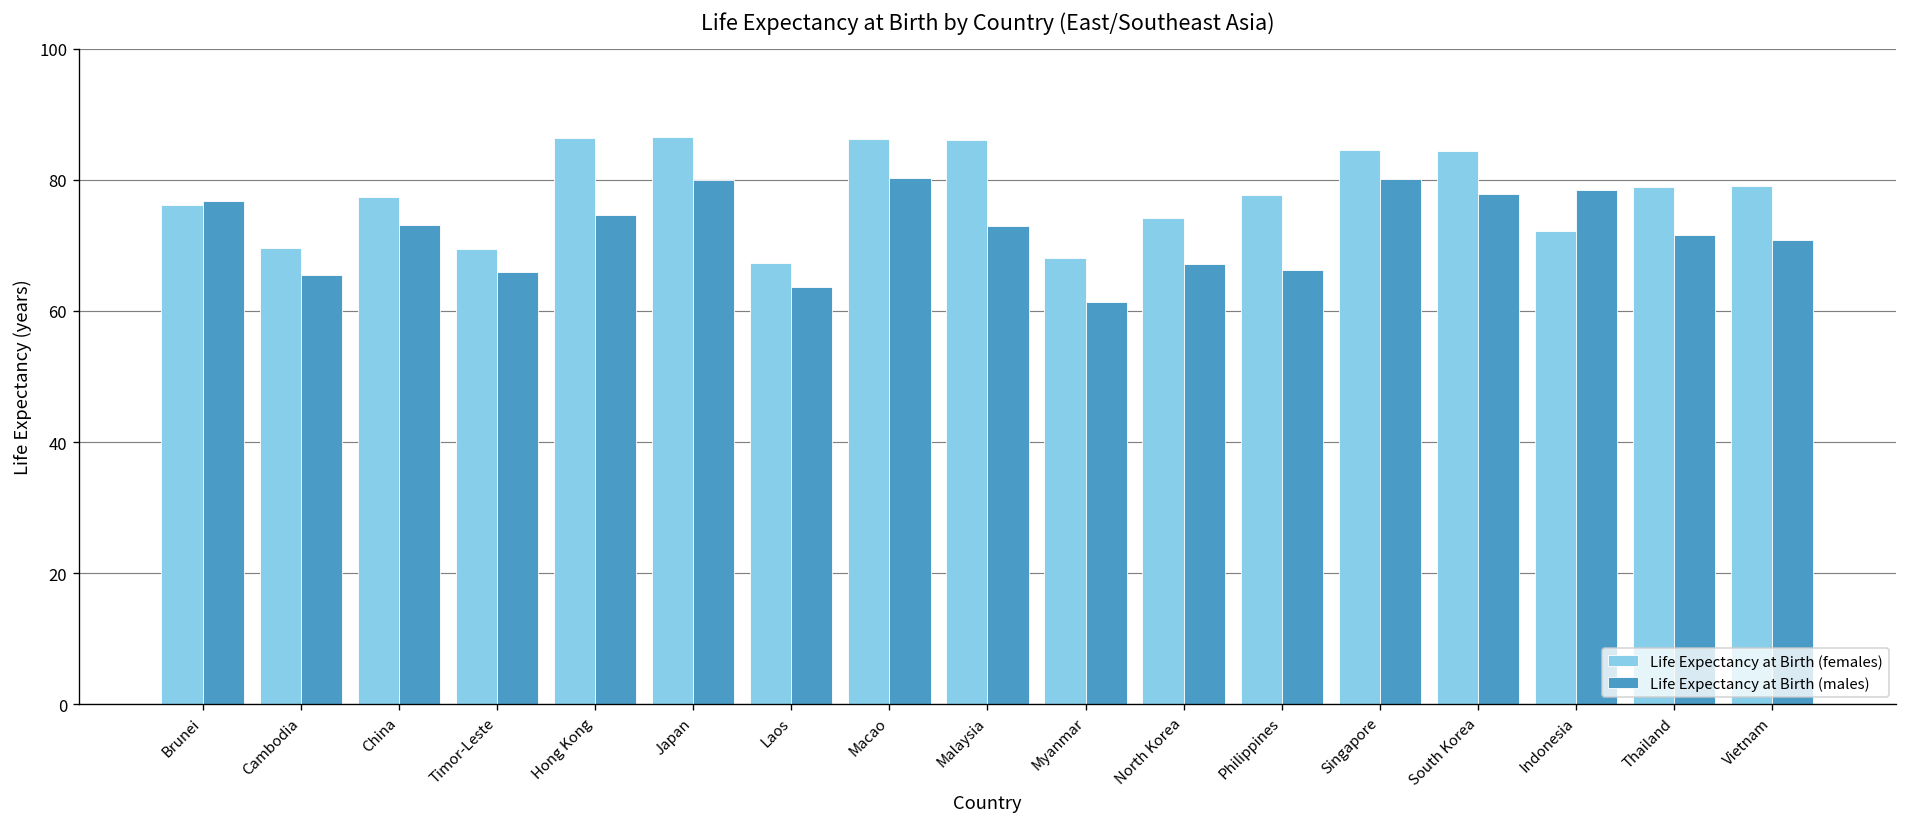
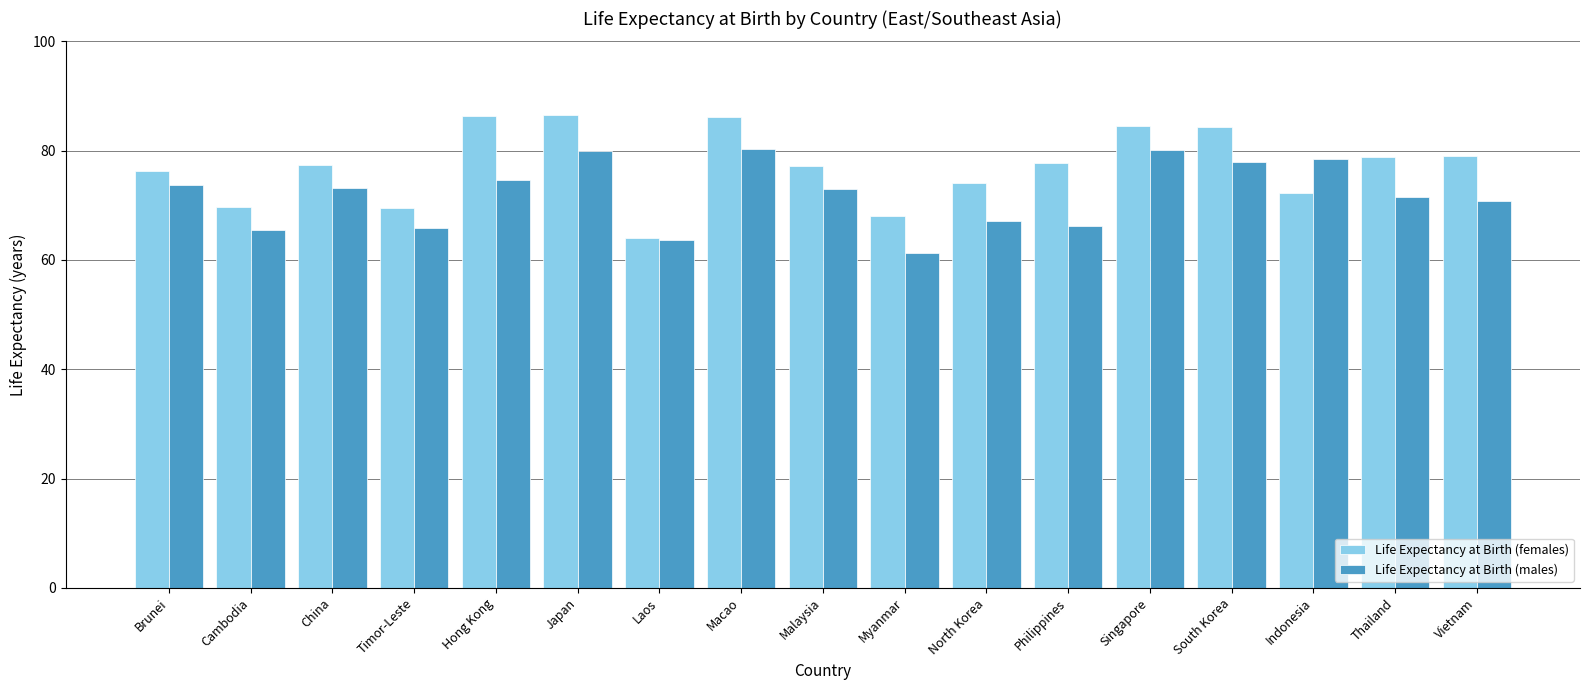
Life Expectancy at Birth (males), Brunei: 77 -> 74
Life Expectancy at Birth (females), Laos: 67 -> 64
Life Expectancy at Birth (females), Malaysia: 86 -> 77
